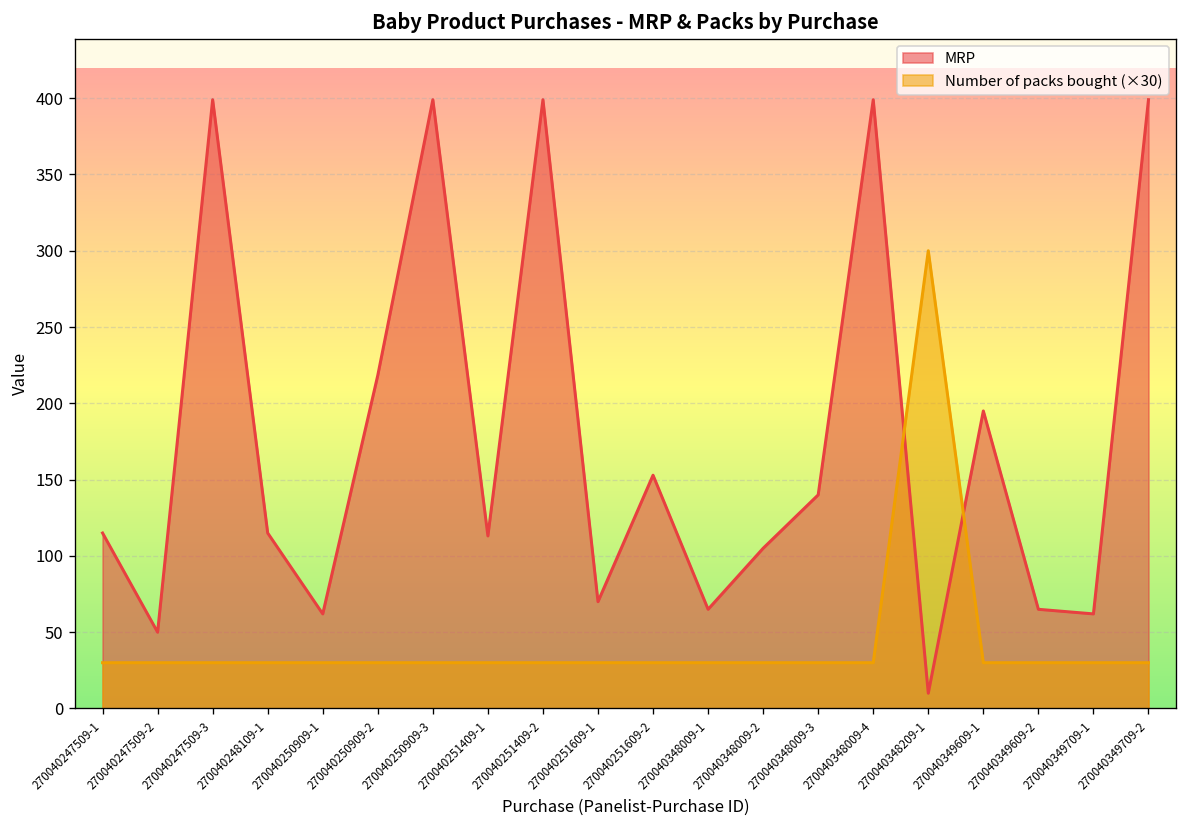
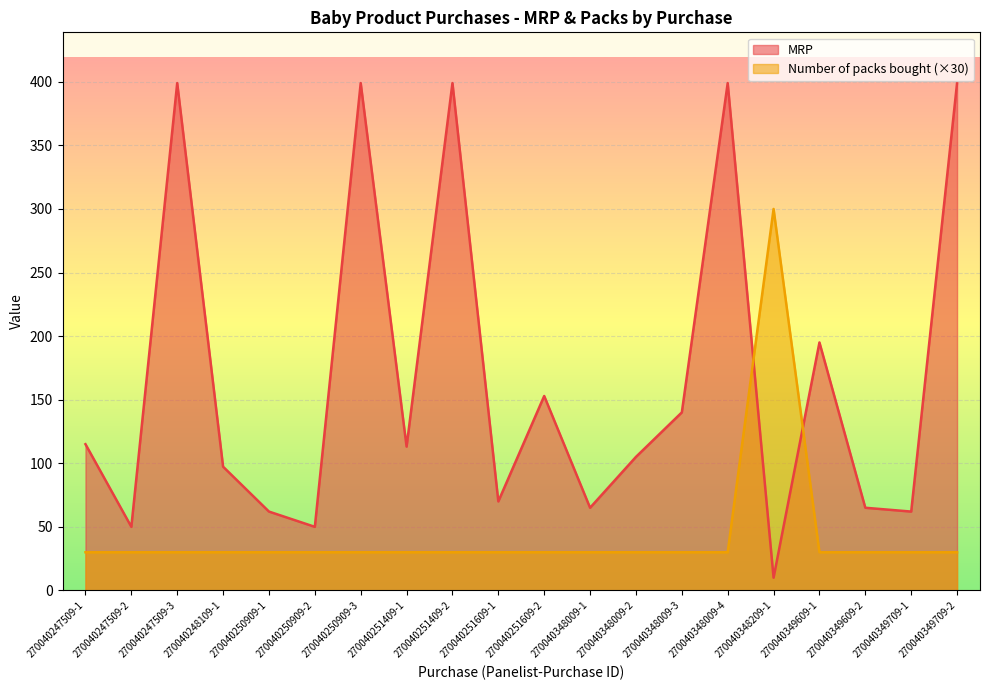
MRP, 270040248109-1: 115 -> 97
MRP, 270040250909-2: 218 -> 50
